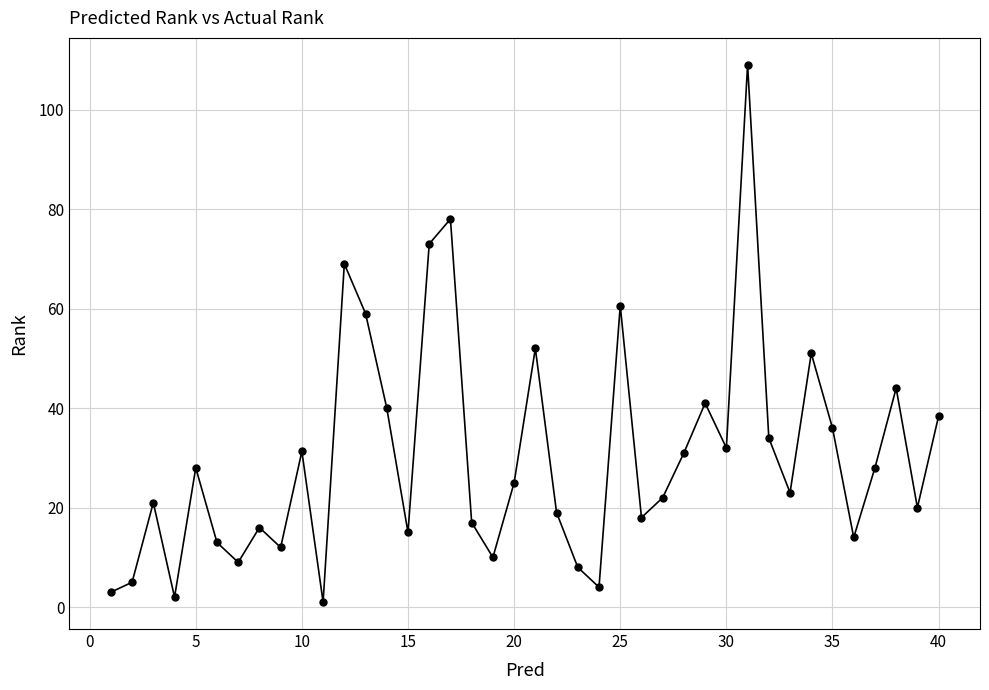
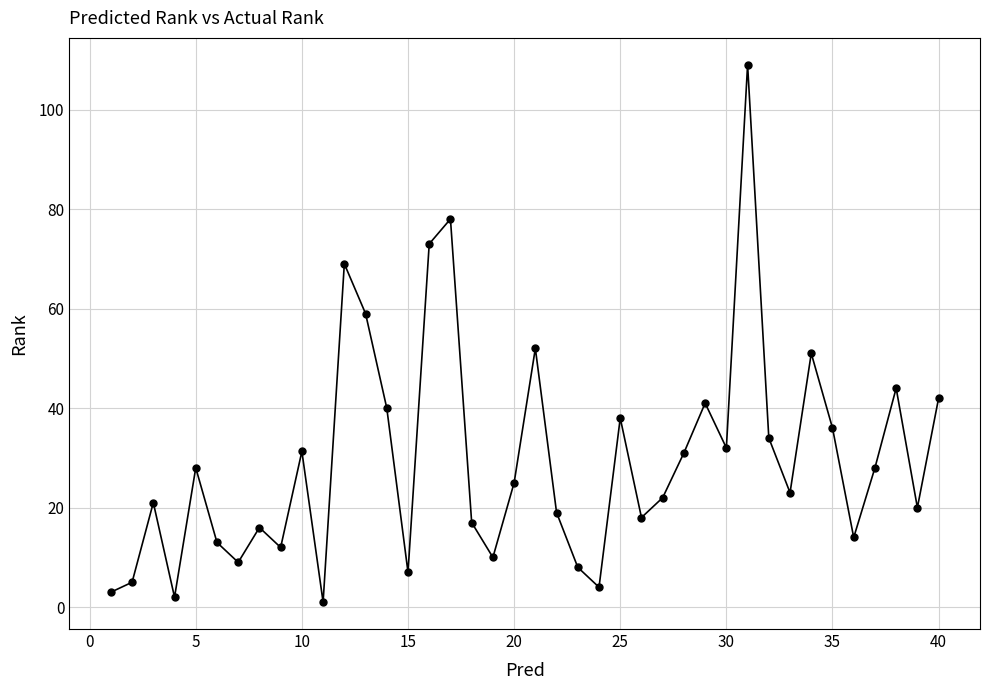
15: 15 -> 7
25: 61 -> 38
40: 38 -> 42
